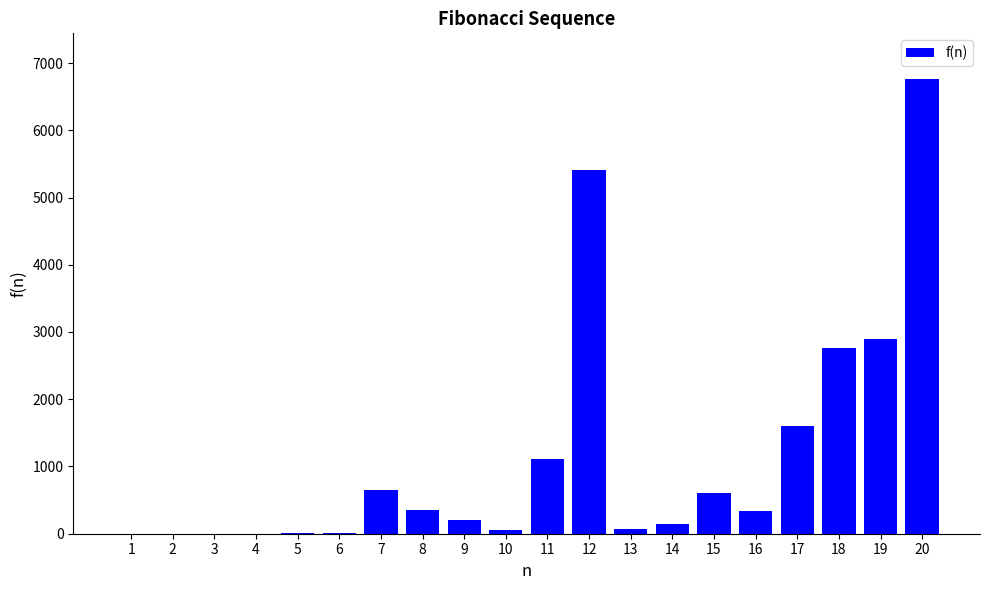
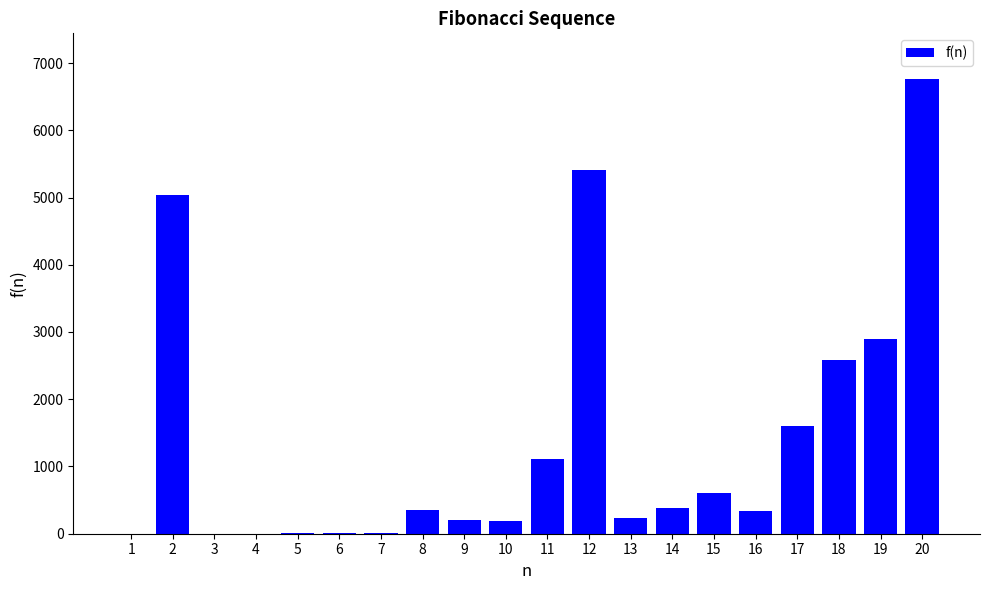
2: 0 -> 5000
7: 600 -> 0
10: 100 -> 200
13: 100 -> 200
14: 200 -> 400
18: 2800 -> 2600
